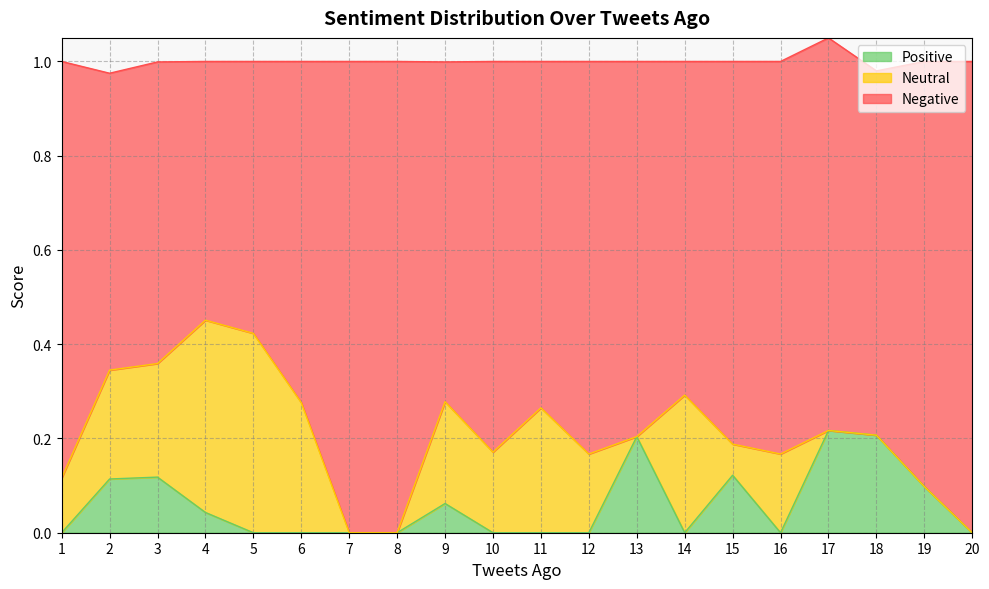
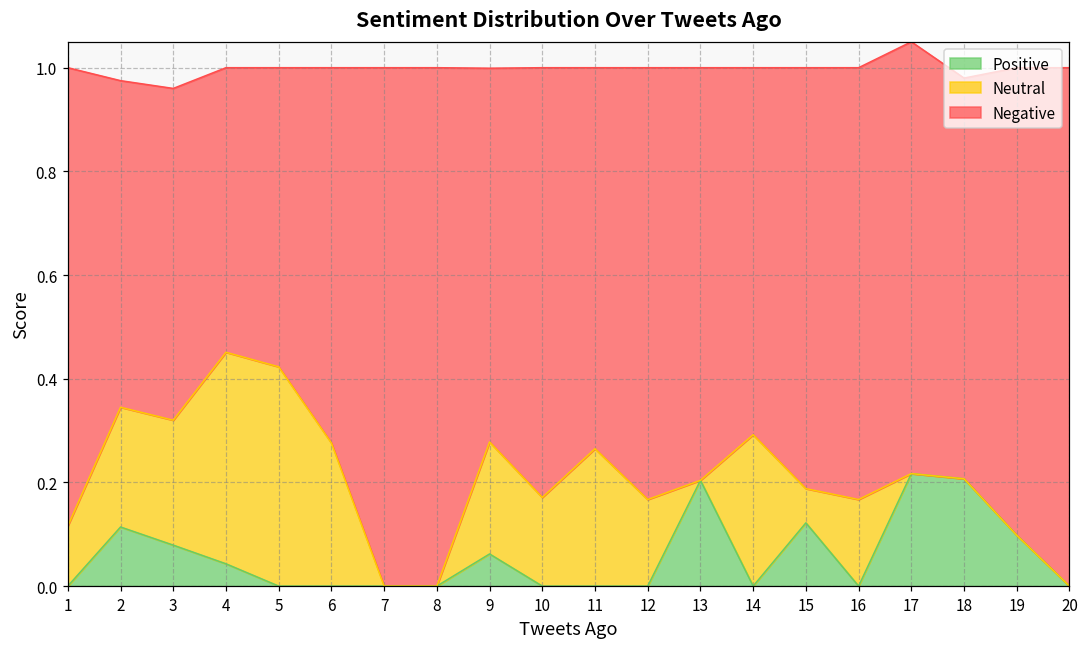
Positive, 3: 0.12 -> 0.08
